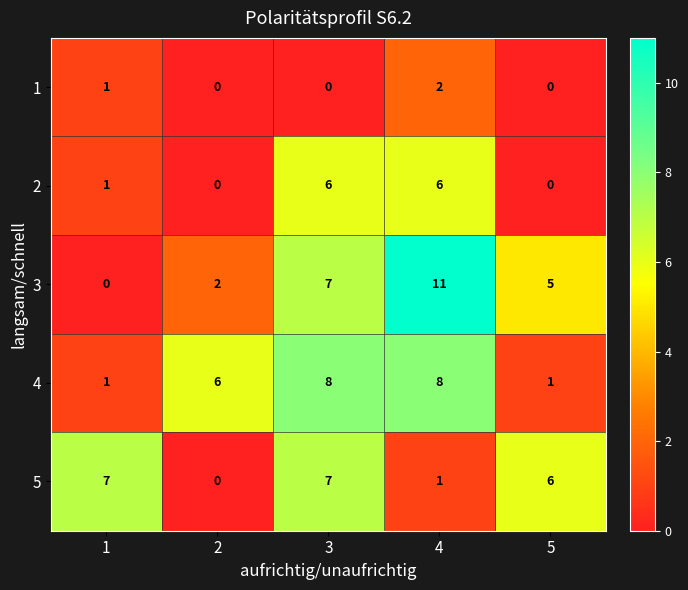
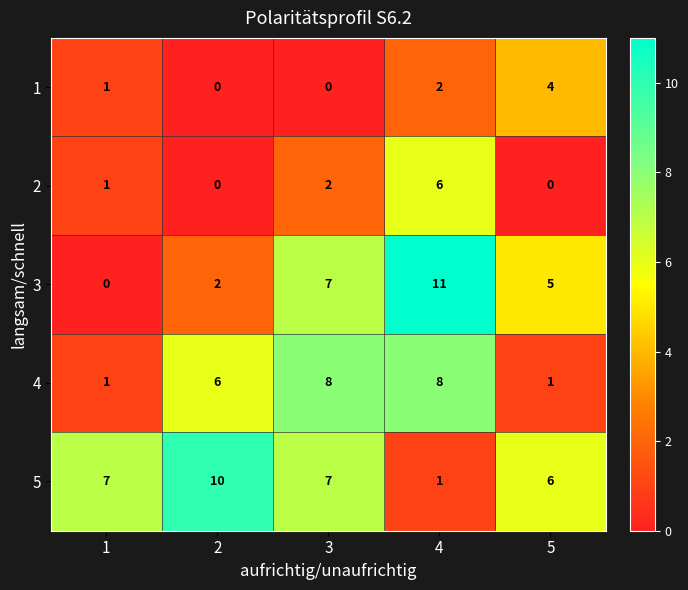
1, 5: 0 -> 4
2, 3: 6 -> 2
5, 2: 0 -> 10
